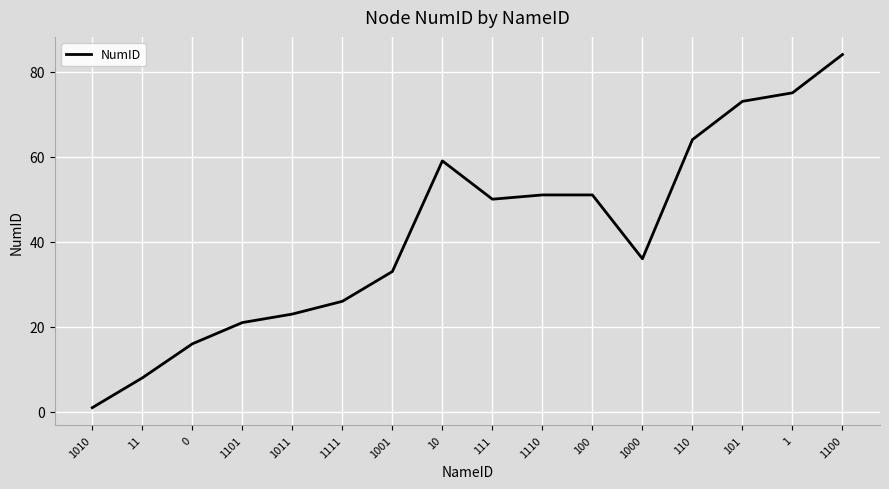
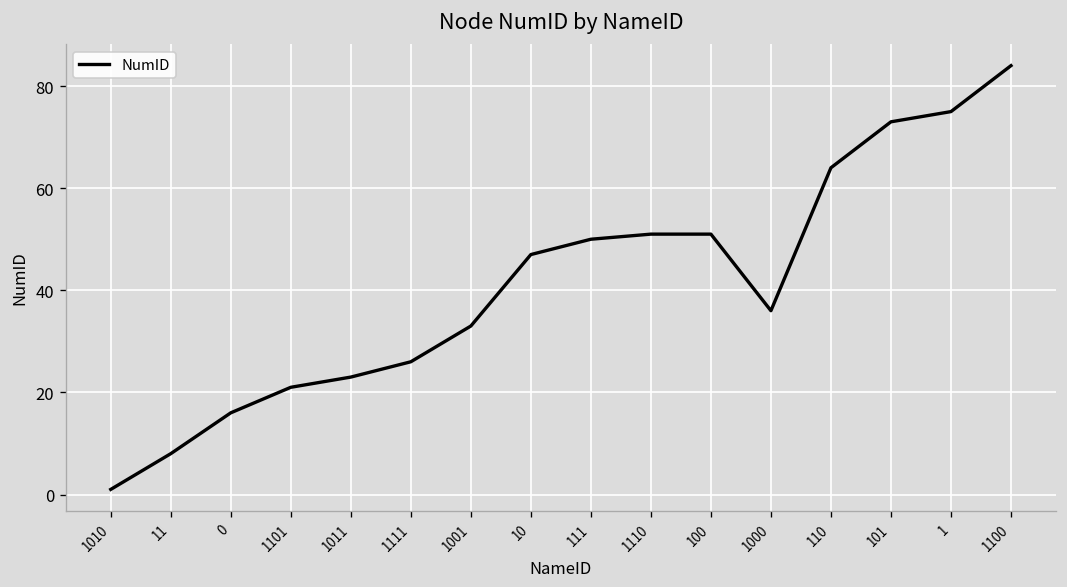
10: 59 -> 47
